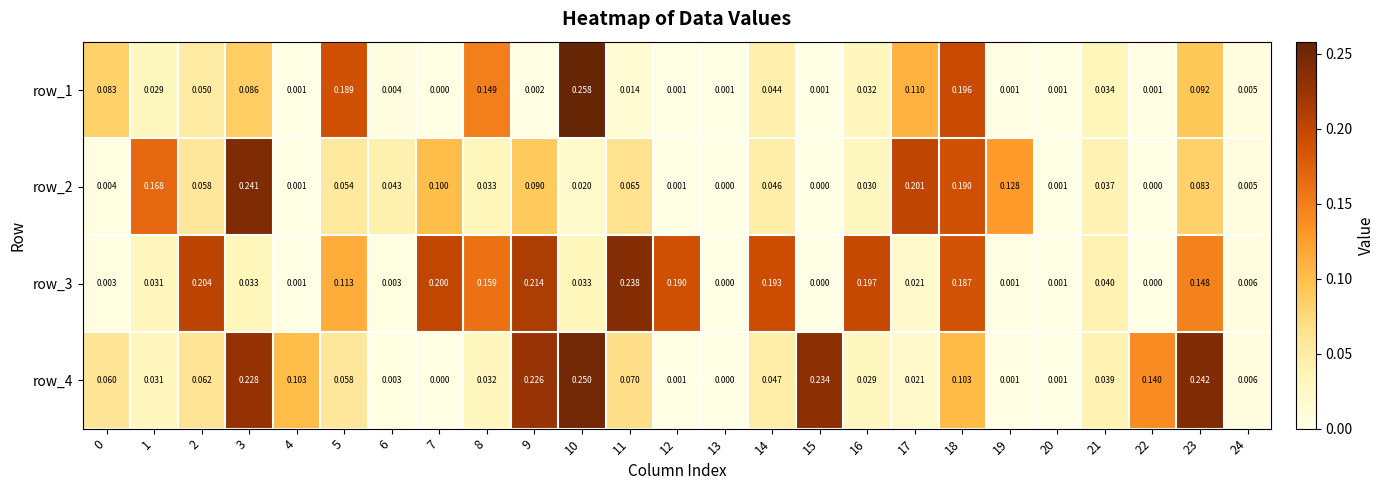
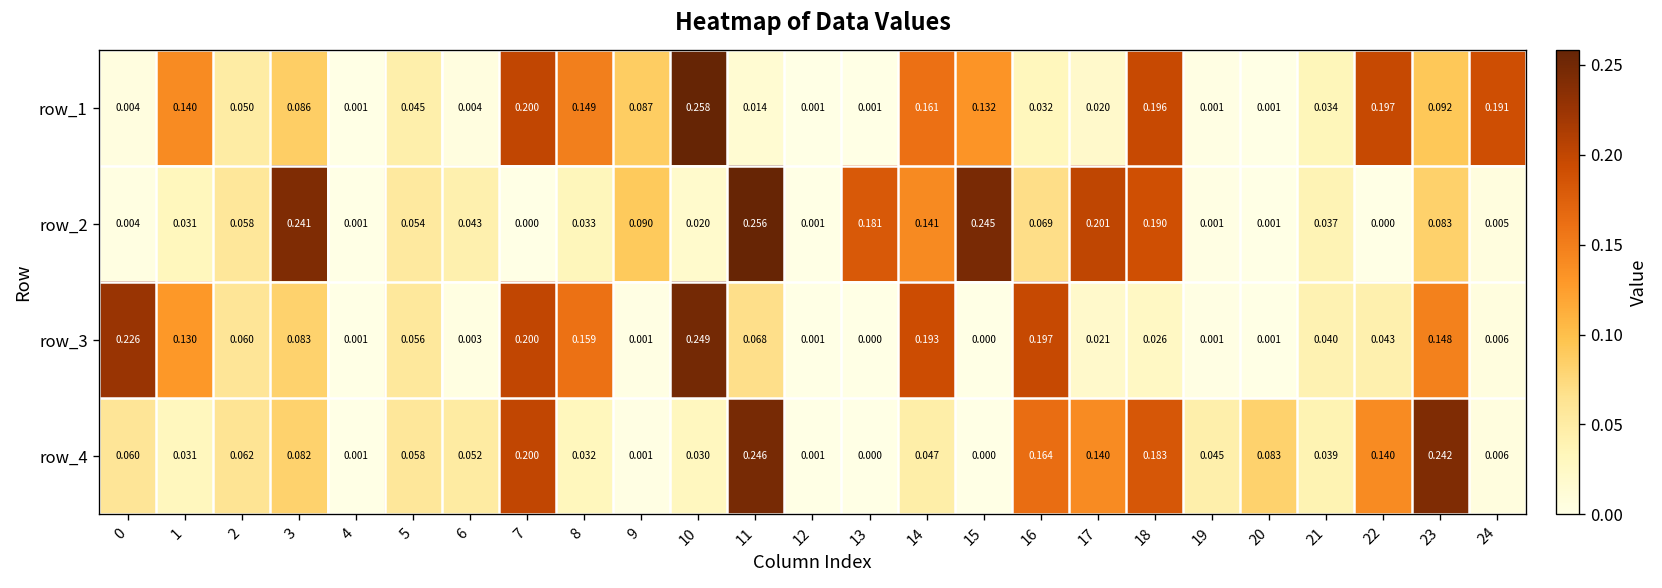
row_1, 0: 0.083 -> 0.004
row_1, 1: 0.029 -> 0.140
row_1, 5: 0.189 -> 0.045
row_1, 7: 0.000 -> 0.200
row_1, 9: 0.002 -> 0.087
row_1, 14: 0.044 -> 0.161
row_1, 15: 0.001 -> 0.132
row_1, 17: 0.110 -> 0.020
row_1, 22: 0.001 -> 0.197
row_1, 24: 0.005 -> 0.191
row_2, 1: 0.168 -> 0.031
row_2, 7: 0.100 -> 0.000
row_2, 11: 0.065 -> 0.256
row_2, 13: 0.000 -> 0.181
row_2, 14: 0.046 -> 0.141
row_2, 15: 0.000 -> 0.245
row_2, 16: 0.030 -> 0.069
row_2, 19: 0.128 -> 0.001
row_3, 0: 0.003 -> 0.226
row_3, 1: 0.031 -> 0.130
row_3, 2: 0.204 -> 0.060
row_3, 3: 0.033 -> 0.083
row_3, 5: 0.113 -> 0.056
row_3, 9: 0.214 -> 0.001
row_3, 10: 0.033 -> 0.249
row_3, 11: 0.238 -> 0.068
row_3, 12: 0.190 -> 0.001
row_3, 18: 0.187 -> 0.026
row_3, 22: 0.000 -> 0.043
row_4, 3: 0.228 -> 0.082
row_4, 4: 0.103 -> 0.001
row_4, 6: 0.003 -> 0.052
row_4, 7: 0.000 -> 0.200
row_4, 9: 0.226 -> 0.001
row_4, 10: 0.250 -> 0.030
row_4, 11: 0.070 -> 0.246
row_4, 15: 0.234 -> 0.000
row_4, 16: 0.029 -> 0.164
row_4, 17: 0.021 -> 0.140
row_4, 18: 0.103 -> 0.183
row_4, 19: 0.001 -> 0.045
row_4, 20: 0.001 -> 0.083
